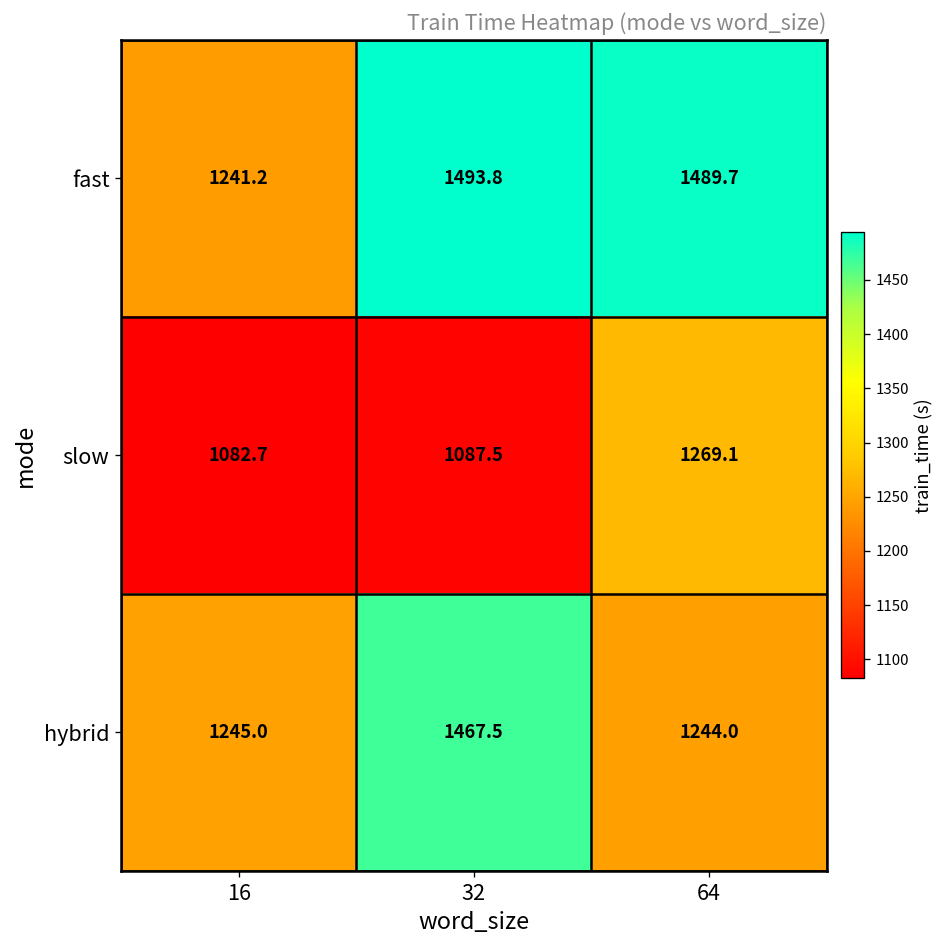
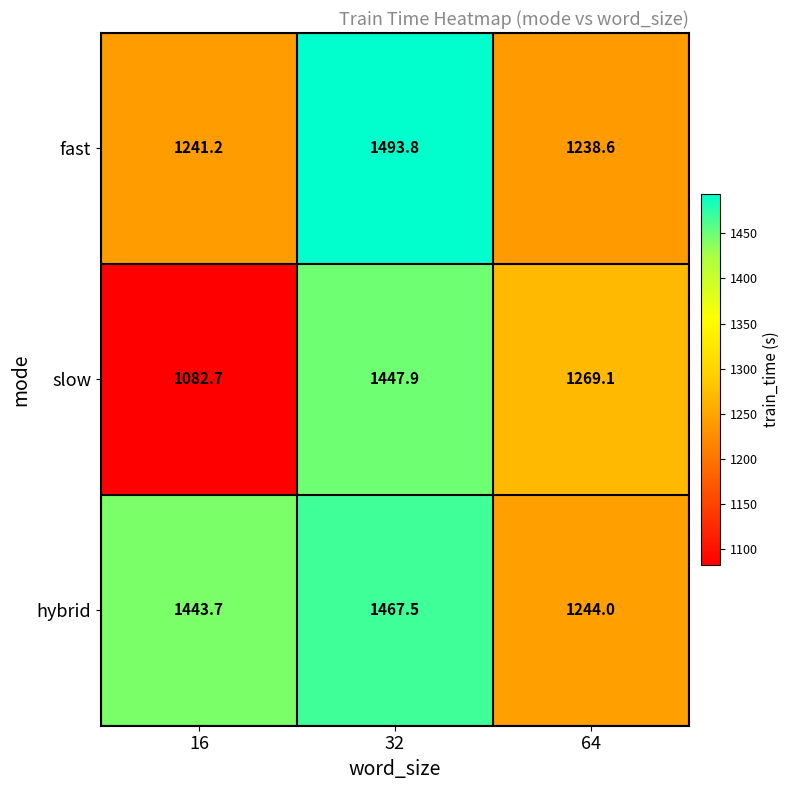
fast, 64: 1489.7 -> 1238.6
slow, 32: 1087.5 -> 1447.9
hybrid, 16: 1245.0 -> 1443.7
